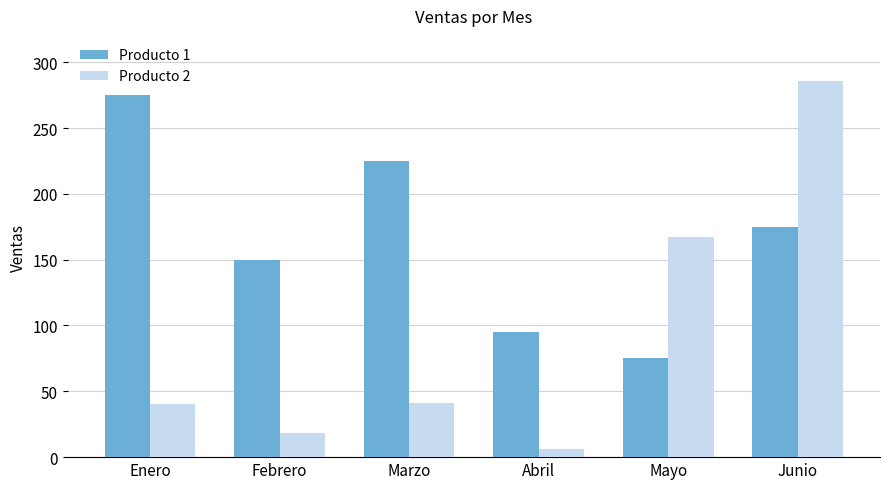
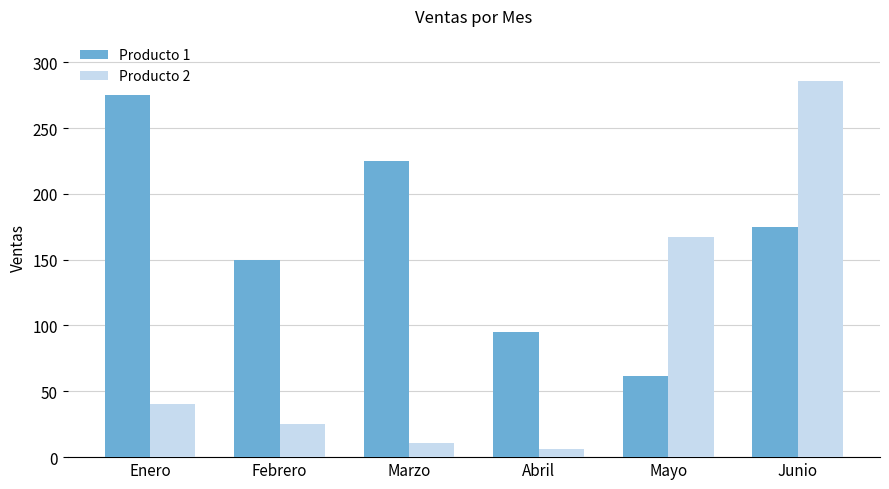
Producto 2, Febrero: 18 -> 25
Producto 2, Marzo: 41 -> 11
Producto 1, Mayo: 75 -> 62
